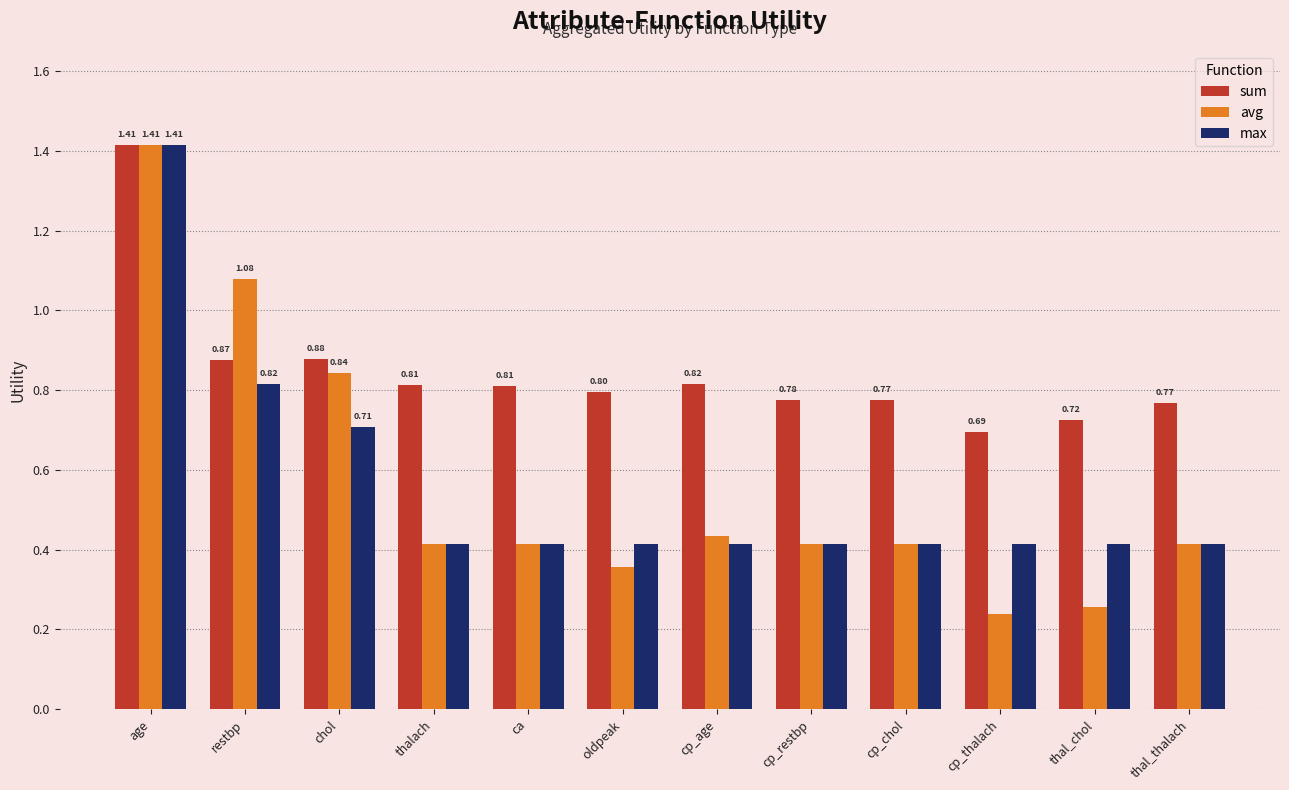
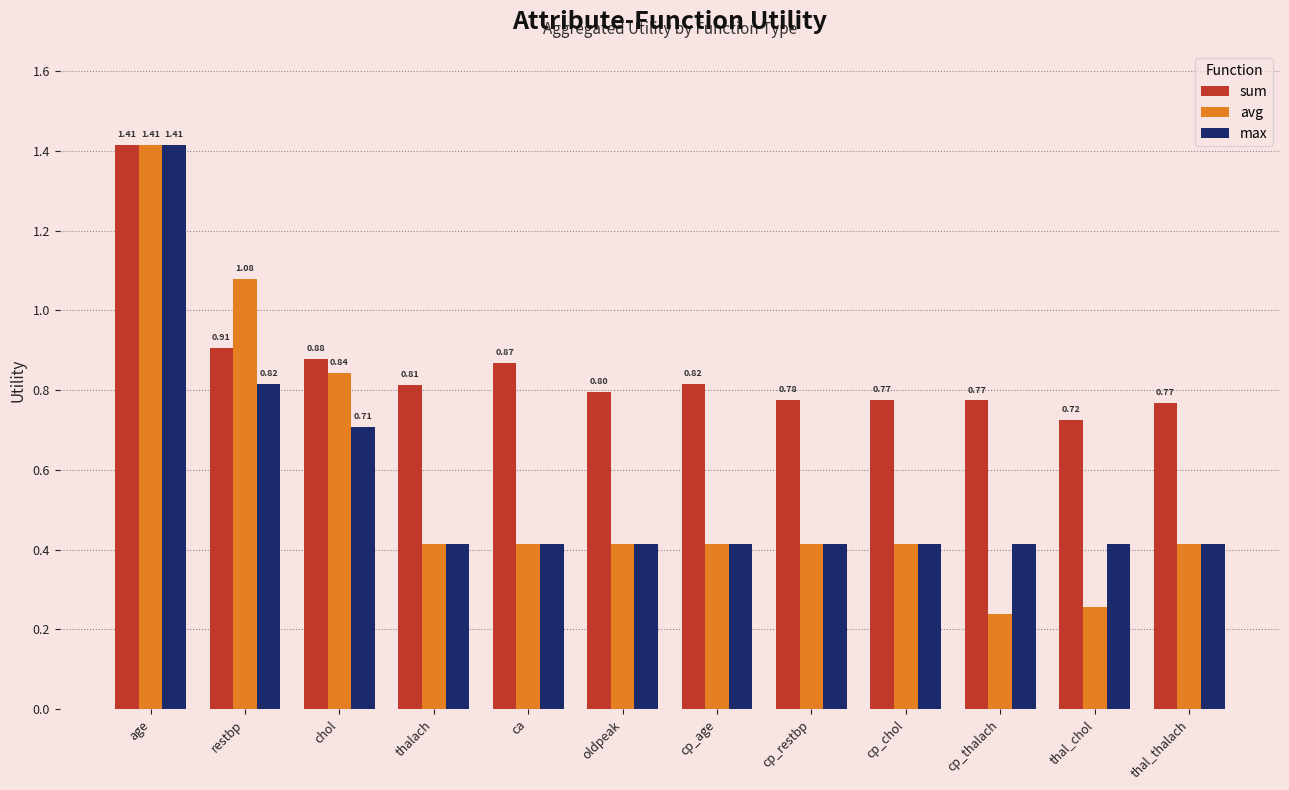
sum, restbp: 0.87 -> 0.91
sum, ca: 0.81 -> 0.87
avg, oldpeak: 0.36 -> 0.41
avg, cp_age: 0.43 -> 0.41
sum, cp_thalach: 0.69 -> 0.77
